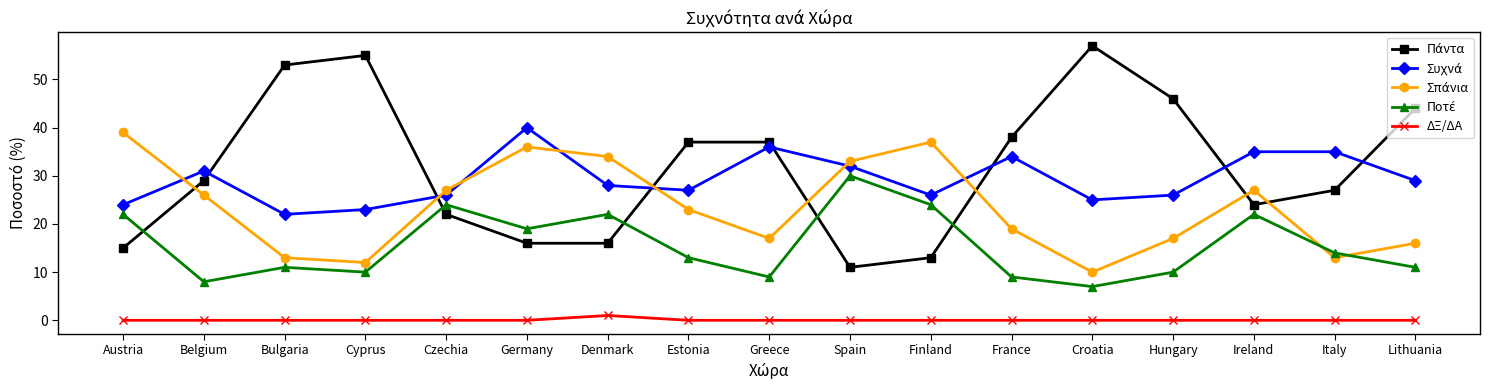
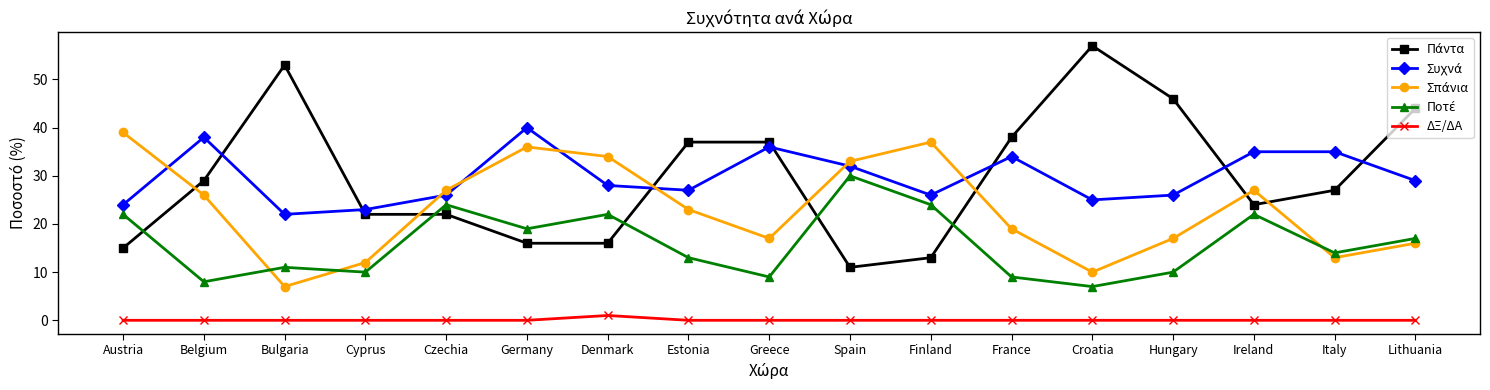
Συχνά, Belgium: 31 -> 38
Σπάνια, Bulgaria: 13 -> 7
Πάντα, Cyprus: 55 -> 22
Ποτέ, Lithuania: 11 -> 17
